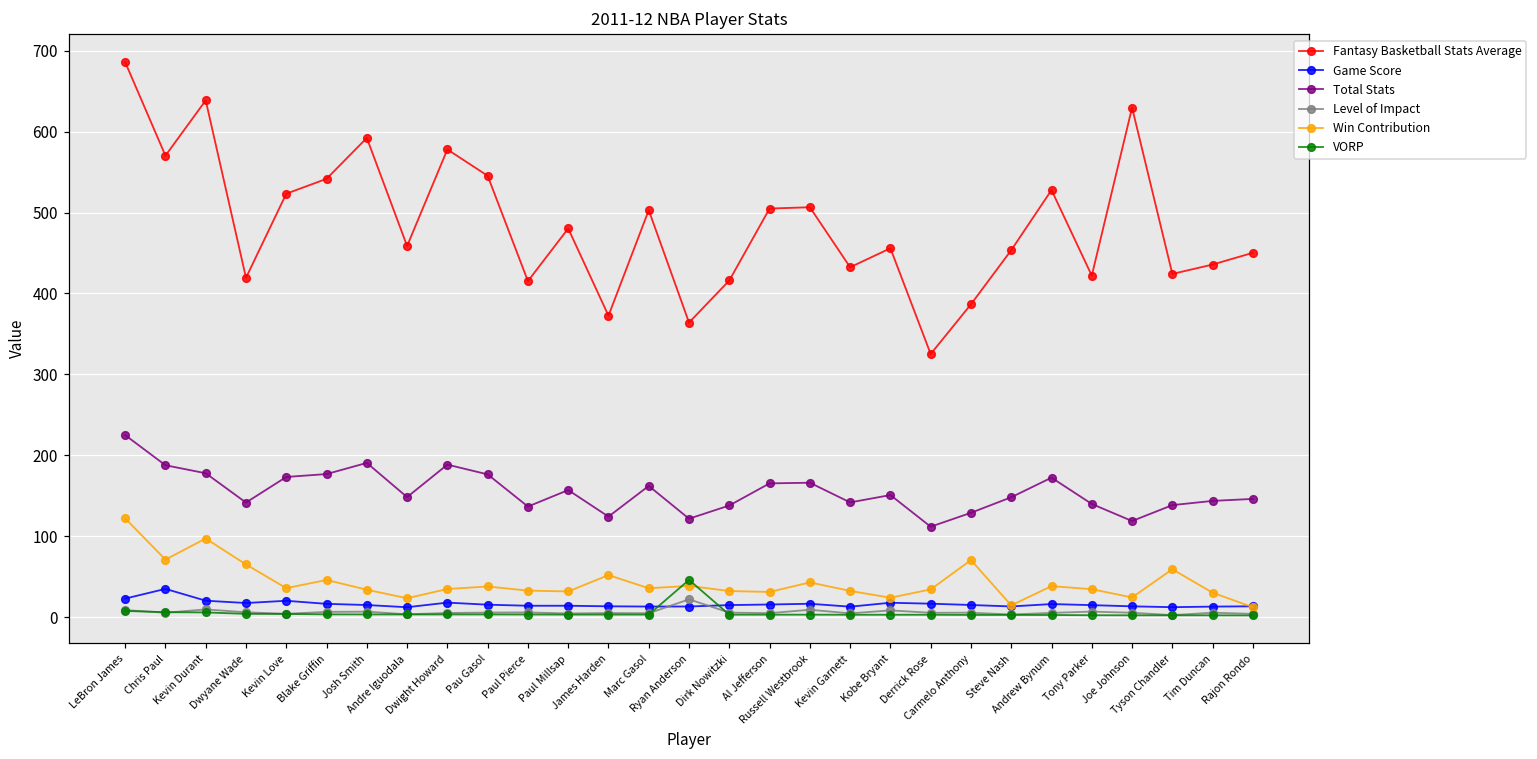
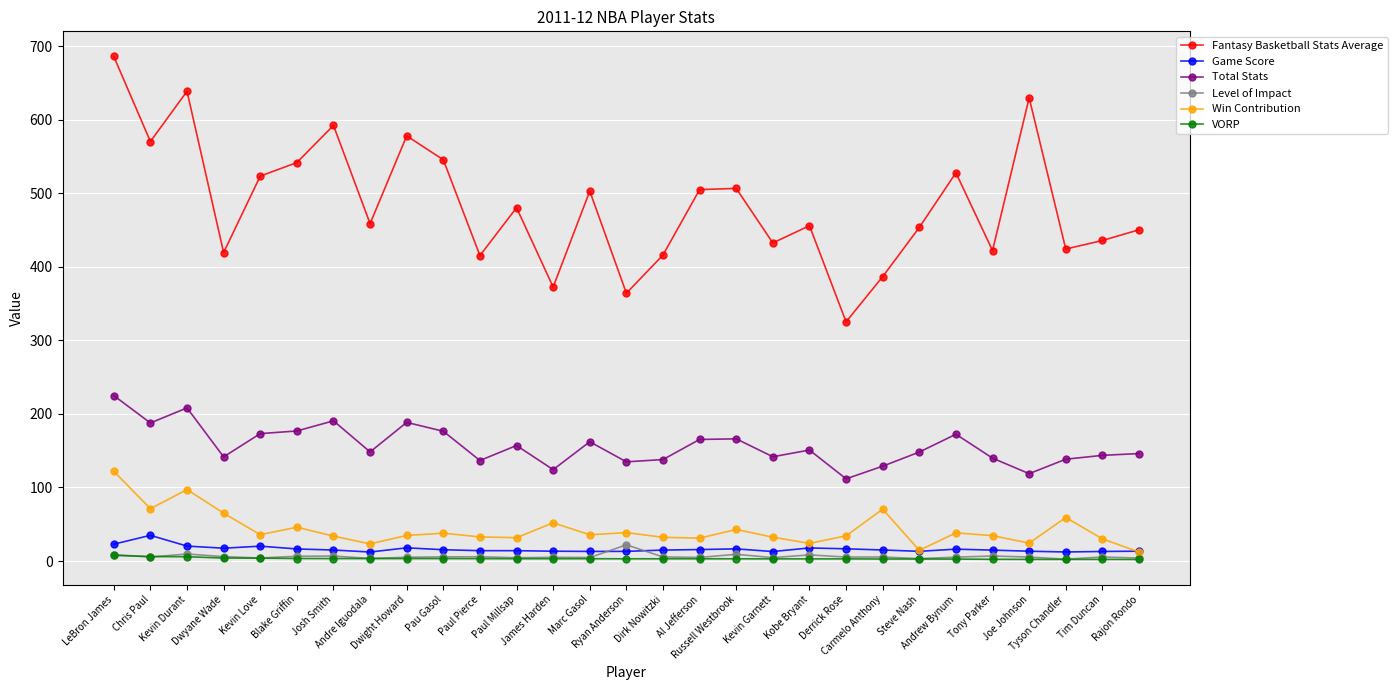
Total Stats, Kevin Durant: 180 -> 210
Total Stats, Ryan Anderson: 120 -> 130
VORP, Ryan Anderson: 50 -> 0
